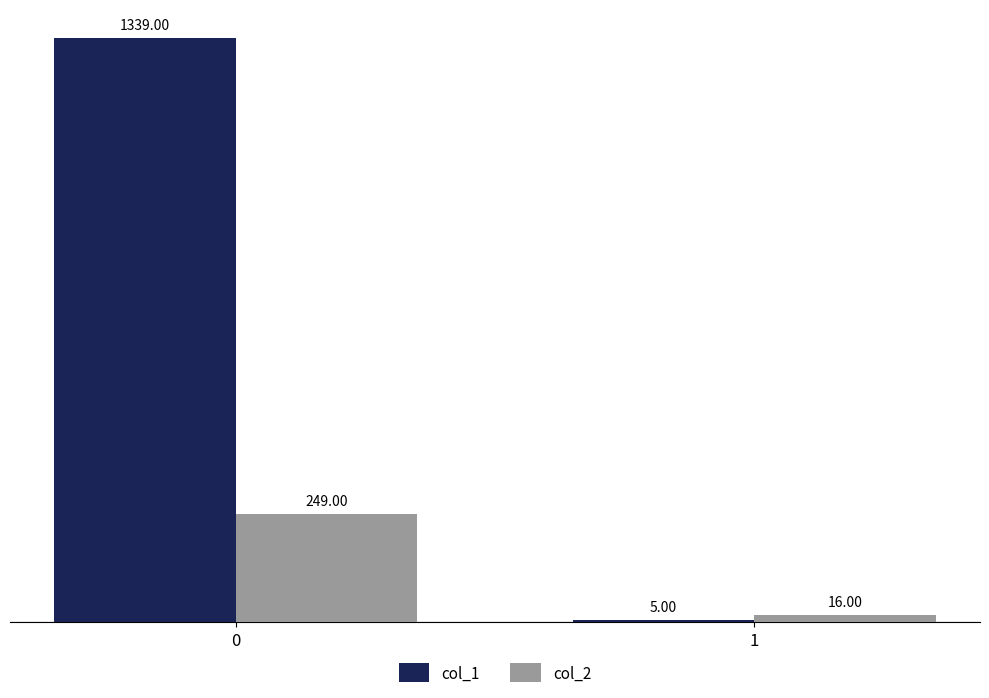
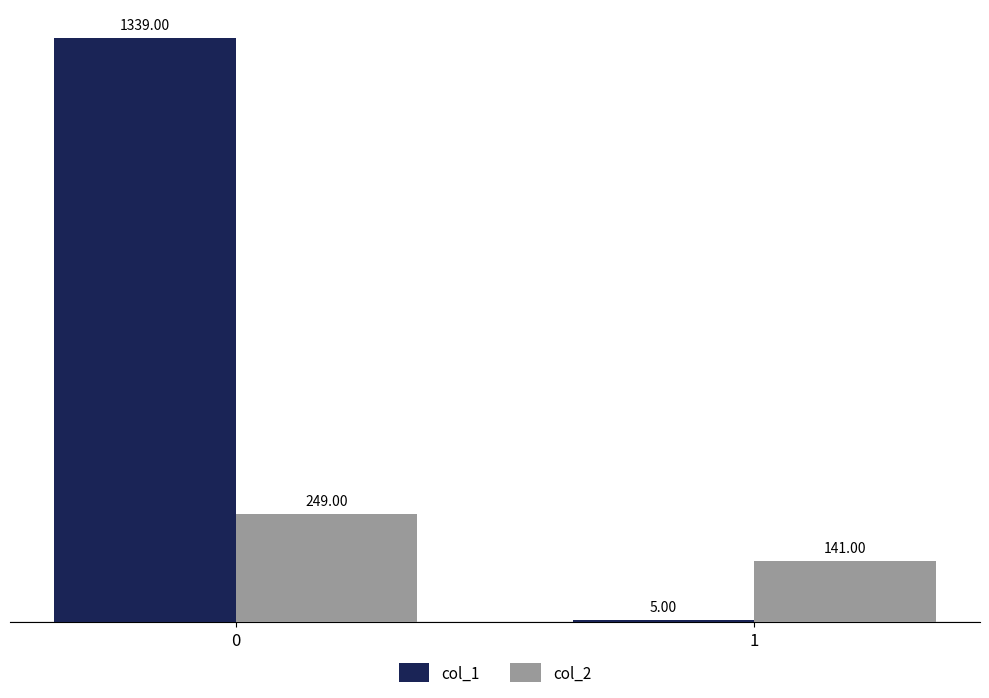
col_2, 1: 16.00 -> 141.00
